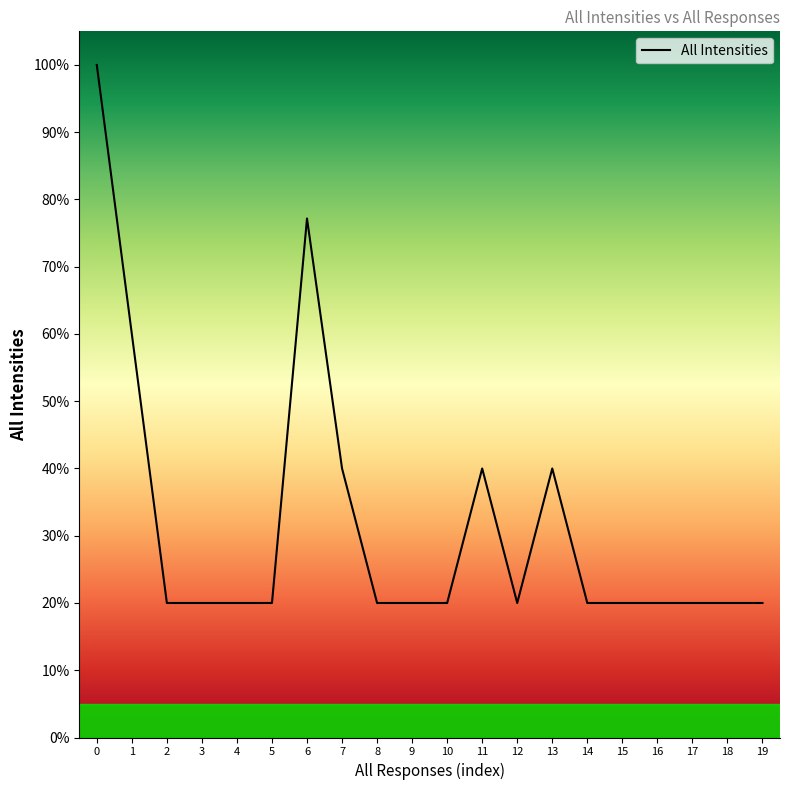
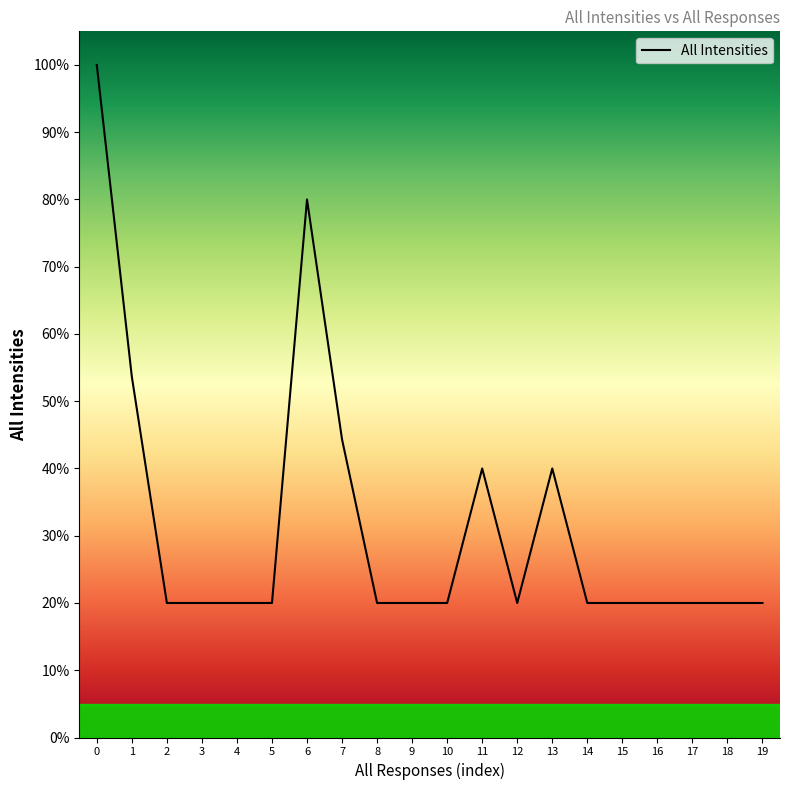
1: 60% -> 54%
6: 77% -> 80%
7: 40% -> 44%
